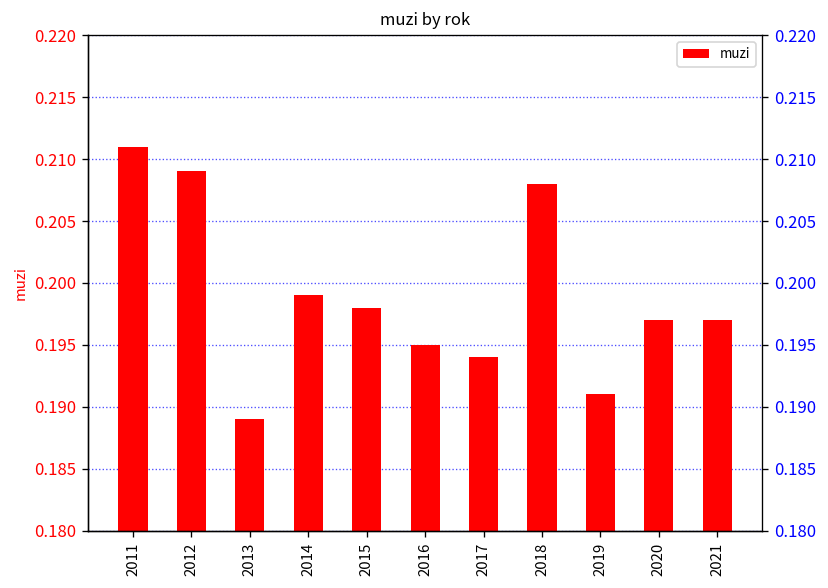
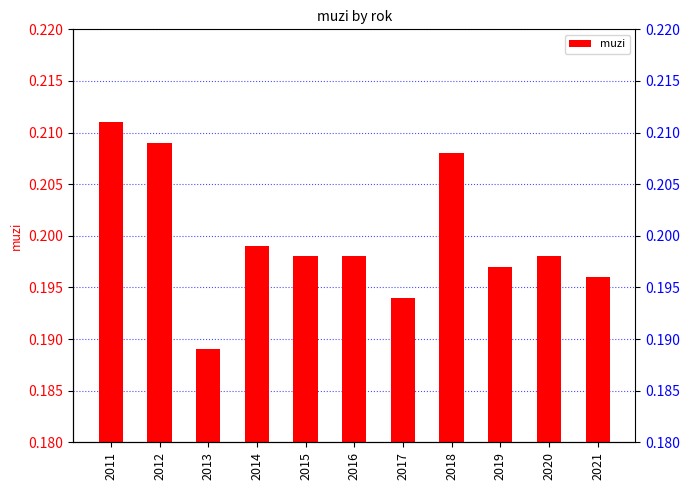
2016: 0.195 -> 0.198
2019: 0.191 -> 0.197
2020: 0.197 -> 0.198
2021: 0.197 -> 0.196
